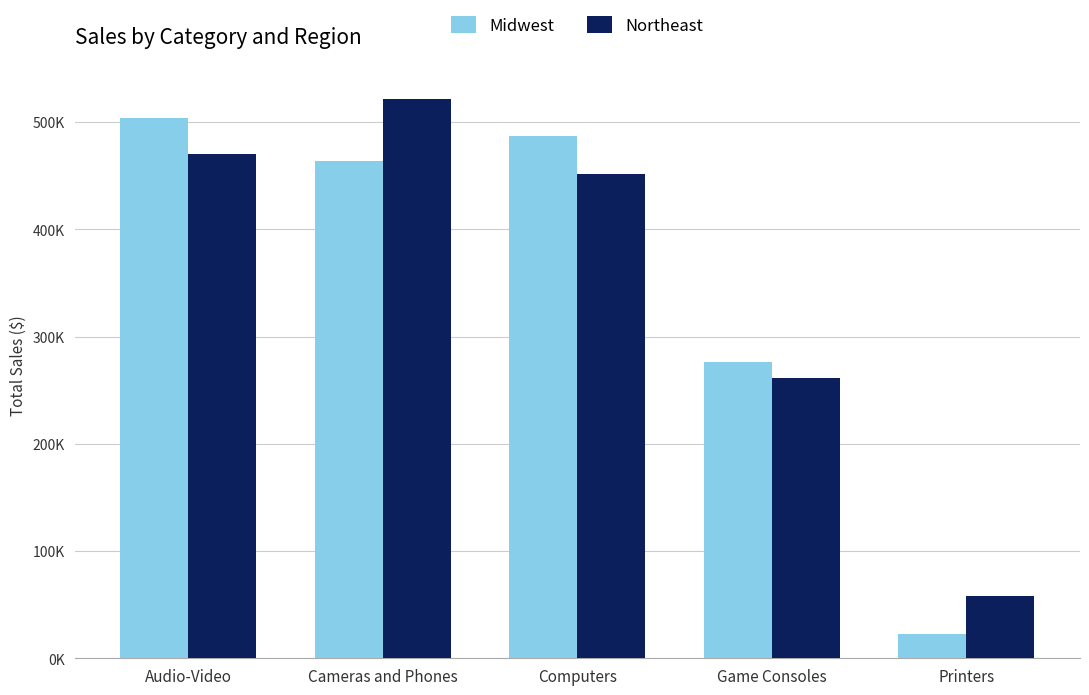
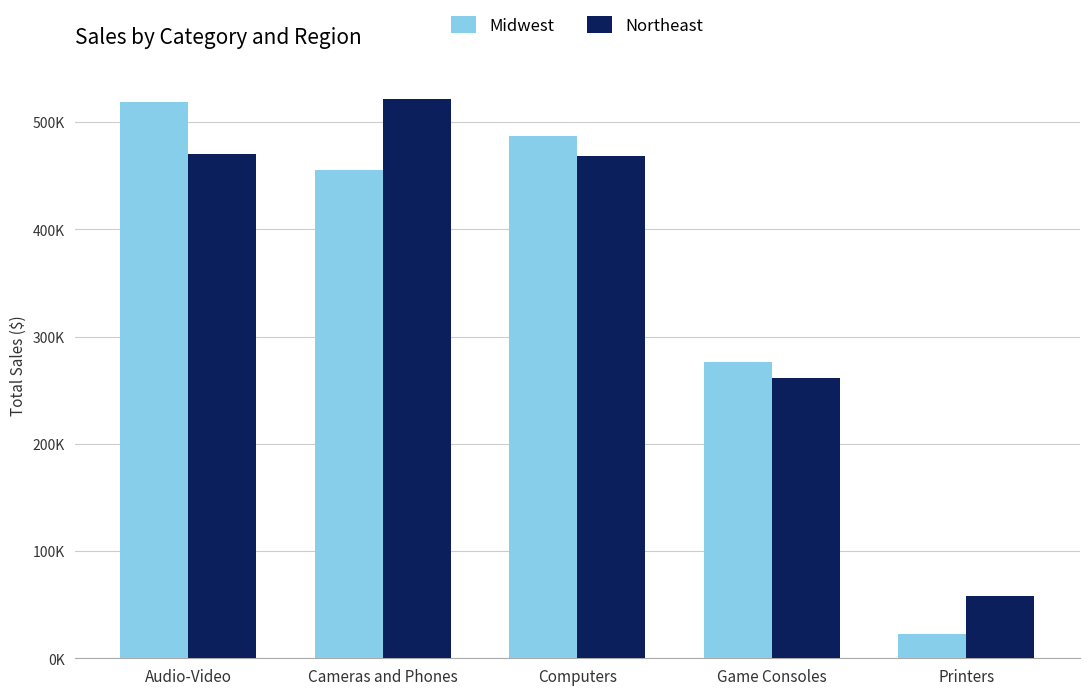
Midwest, Audio-Video: 504000 -> 518000
Midwest, Cameras and Phones: 464000 -> 455000
Northeast, Computers: 451000 -> 468000
